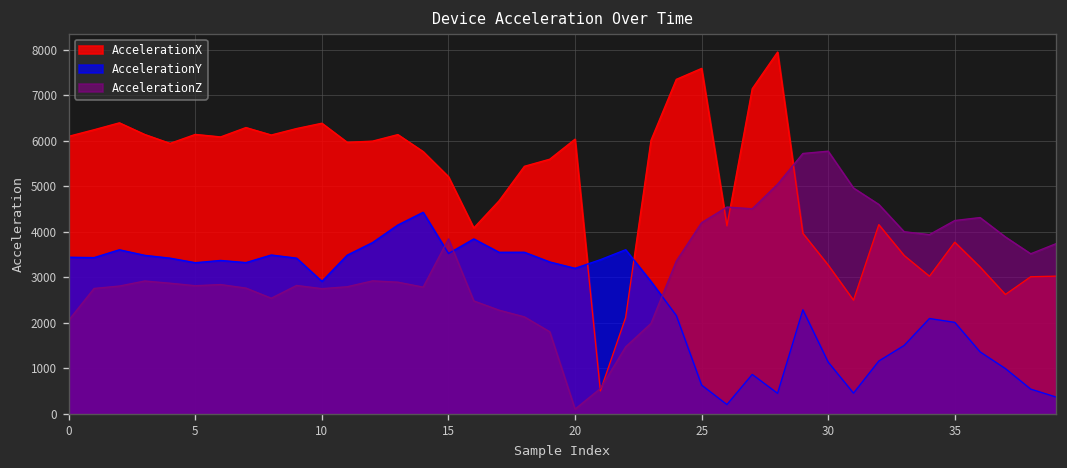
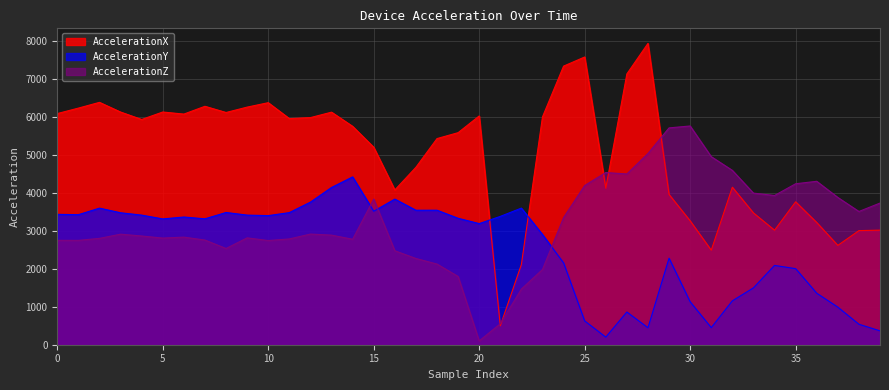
AccelerationZ, 0: 2100 -> 2800
AccelerationY, 10: 2900 -> 3400
